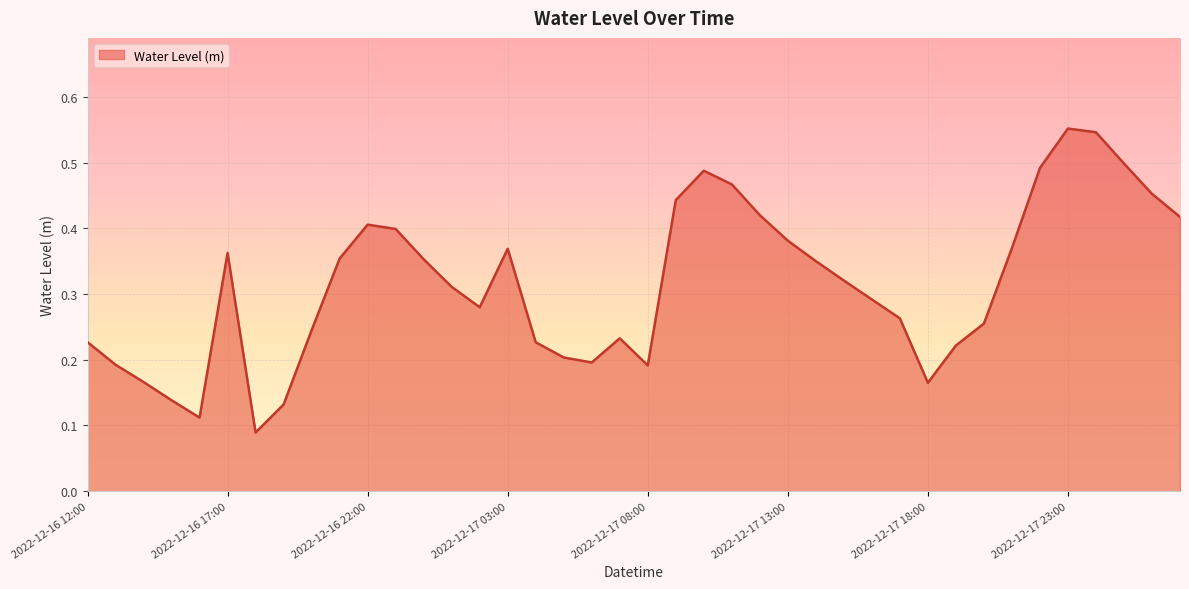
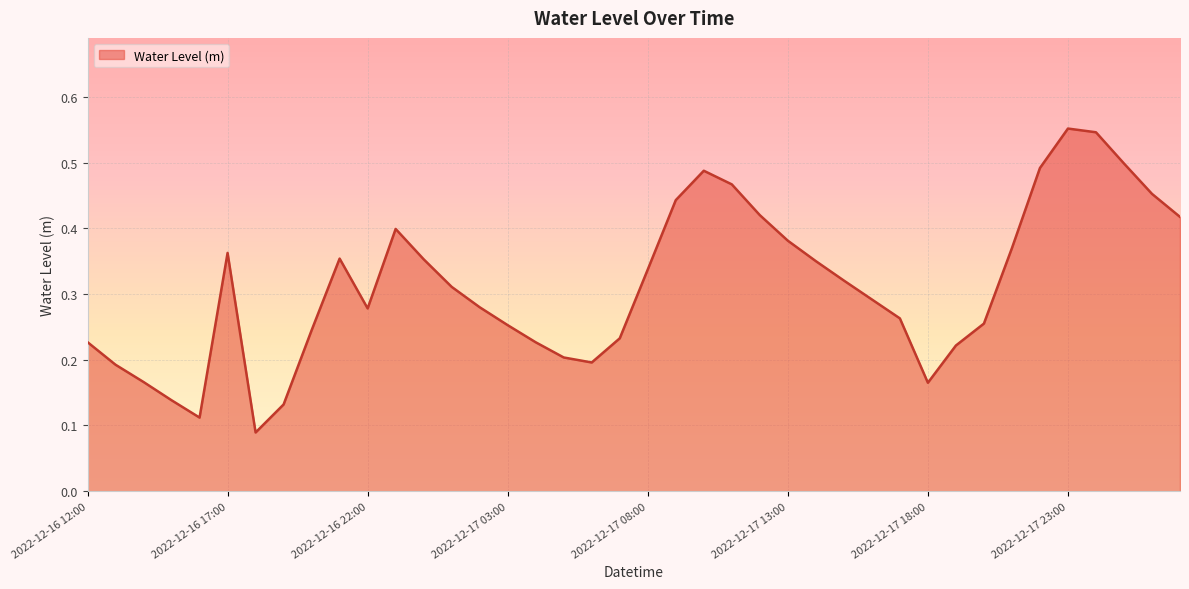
2022-12-16 22:00: 0.41 -> 0.28
2022-12-17 03:00: 0.37 -> 0.25
2022-12-17 08:00: 0.19 -> 0.34
